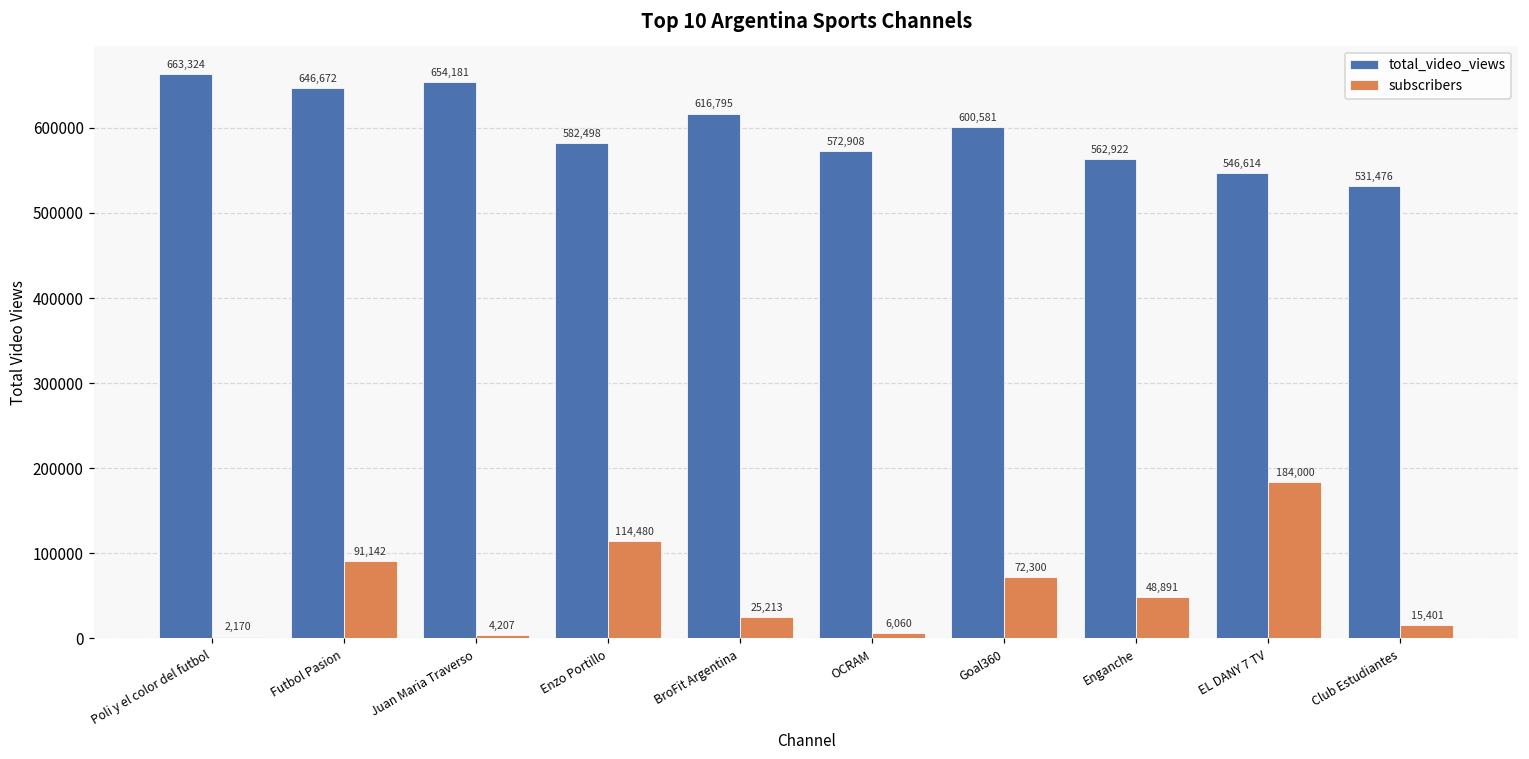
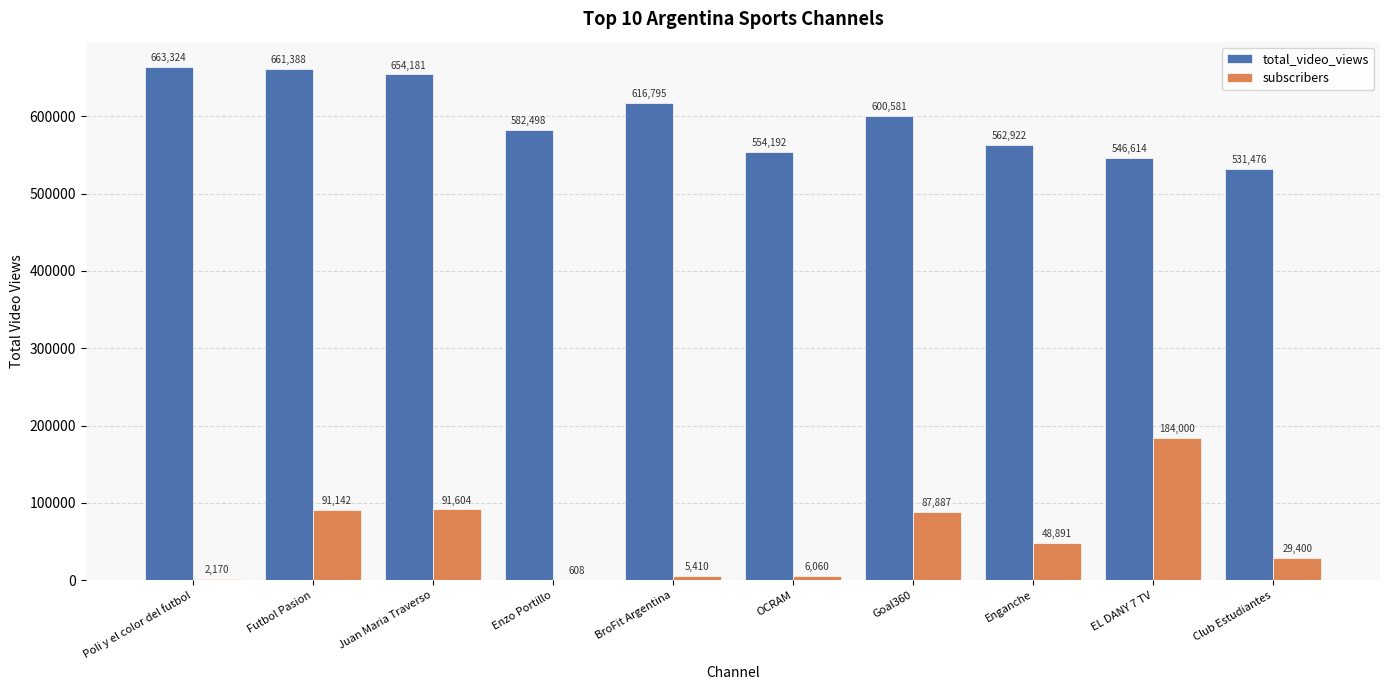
total_video_views, Futbol Pasion: 646,672 -> 661,388
subscribers, Juan Maria Traverso: 4,207 -> 91,604
subscribers, Enzo Portillo: 114,480 -> 608
subscribers, BroFit Argentina: 25,213 -> 5,410
total_video_views, OCRAM: 572,908 -> 554,192
subscribers, Goal360: 72,300 -> 87,887
subscribers, Club Estudiantes: 15,401 -> 29,400
